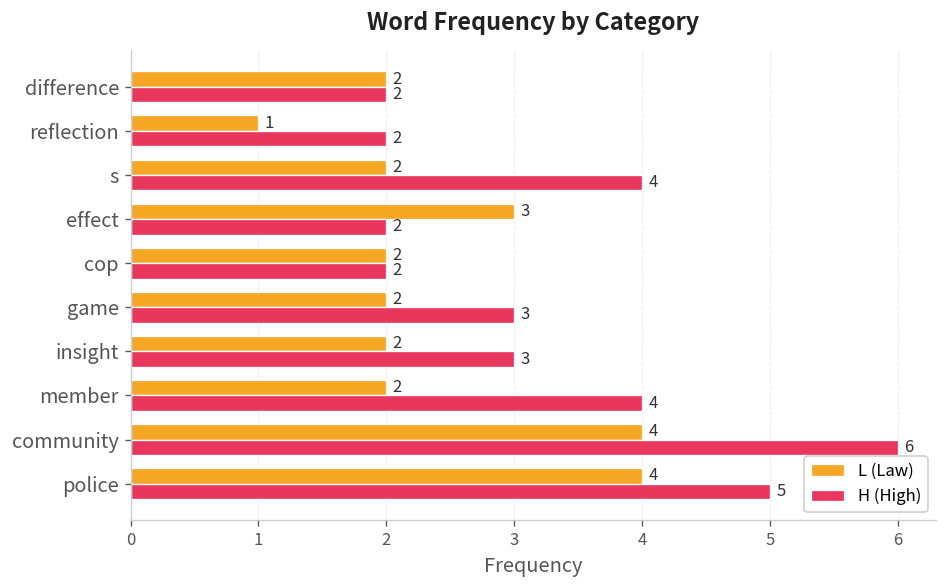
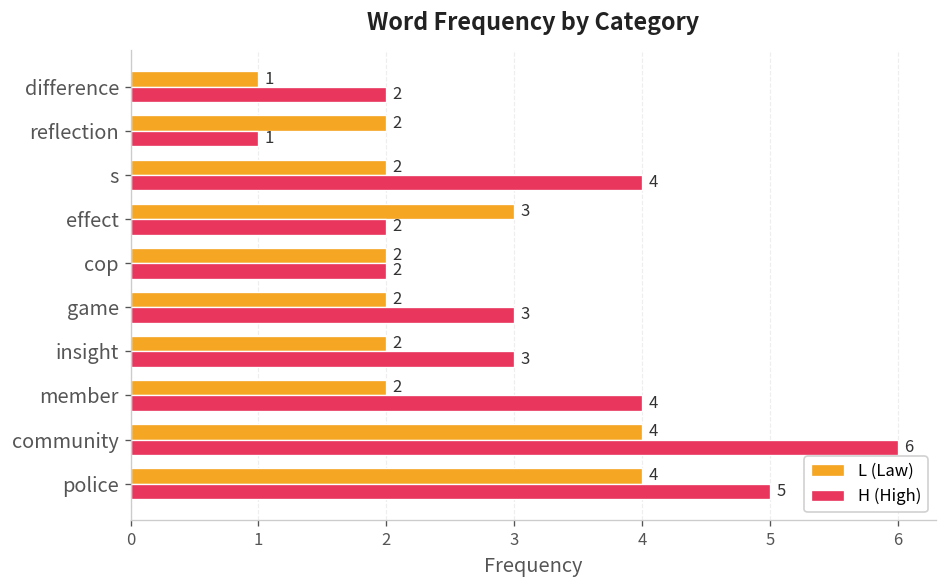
L (Law), difference: 2 -> 1
L (Law), reflection: 1 -> 2
H (High), reflection: 2 -> 1
